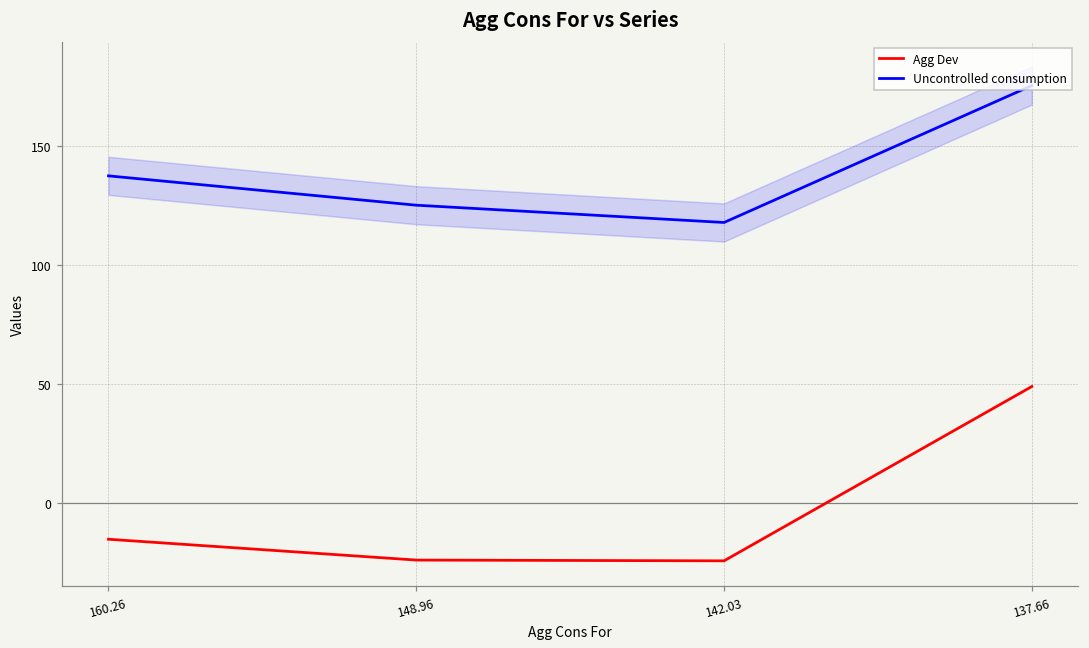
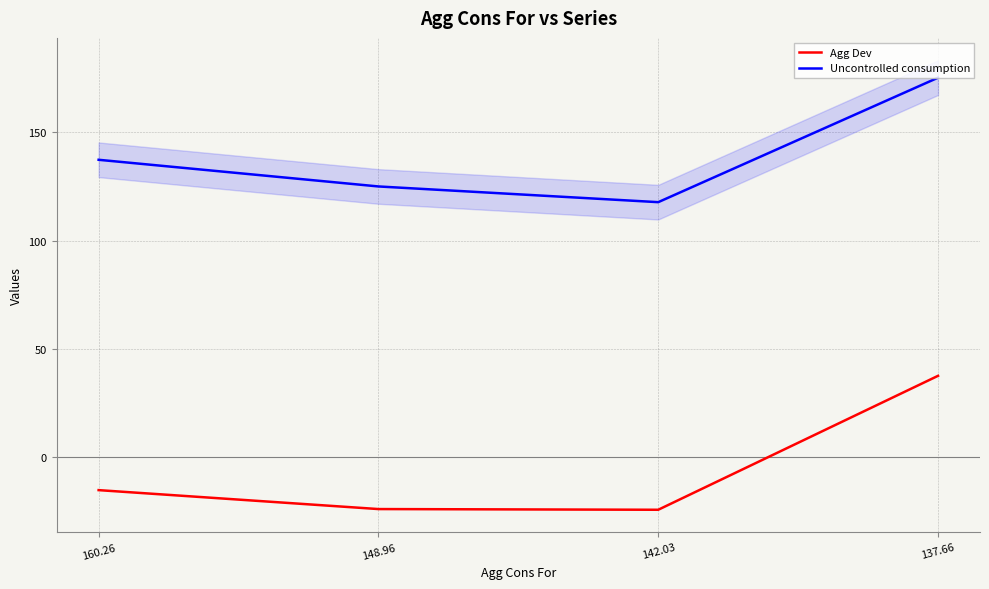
Agg Dev, 137.66: 49 -> 38
